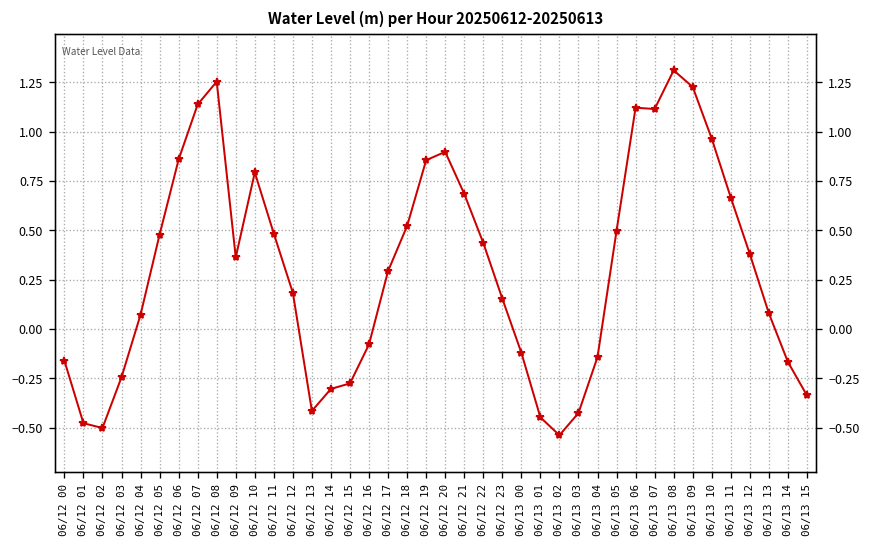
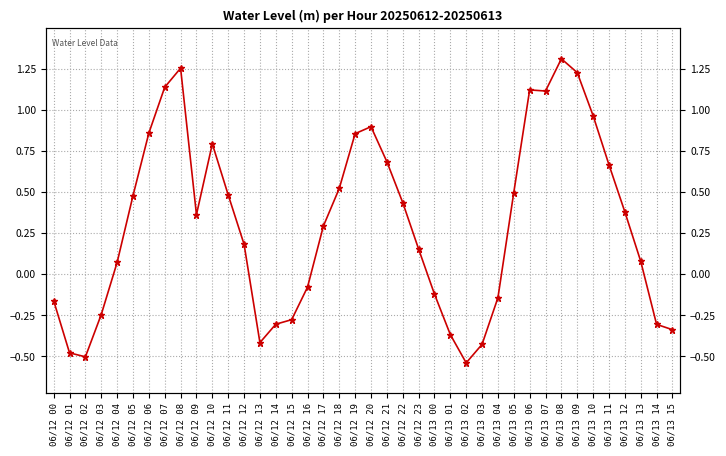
06/13 01: -0.45 -> -0.37
06/13 14: -0.17 -> -0.30
